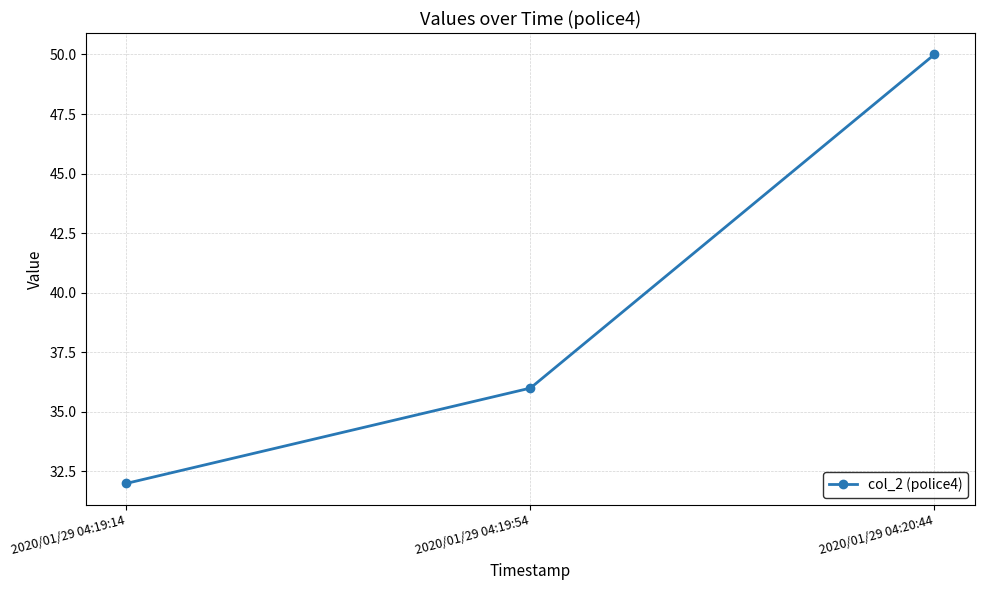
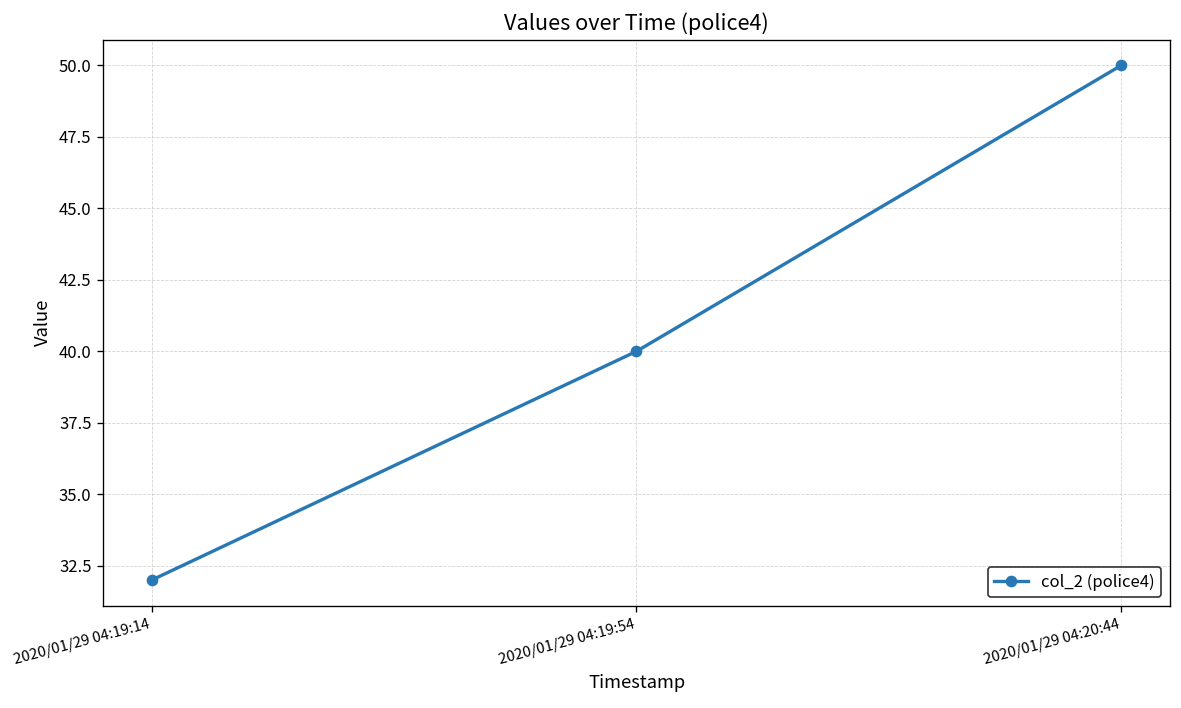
2020/01/29 04:19:54: 36 -> 40
